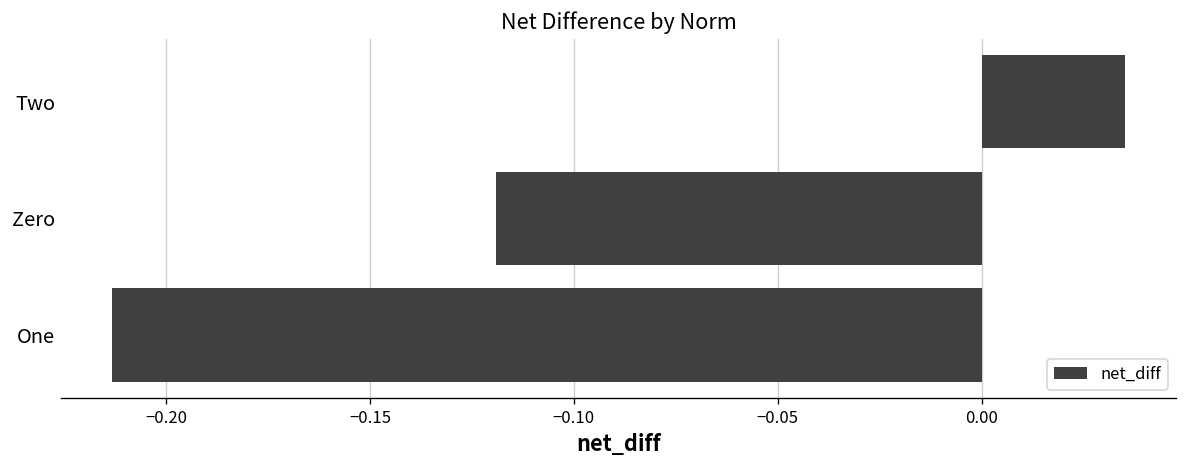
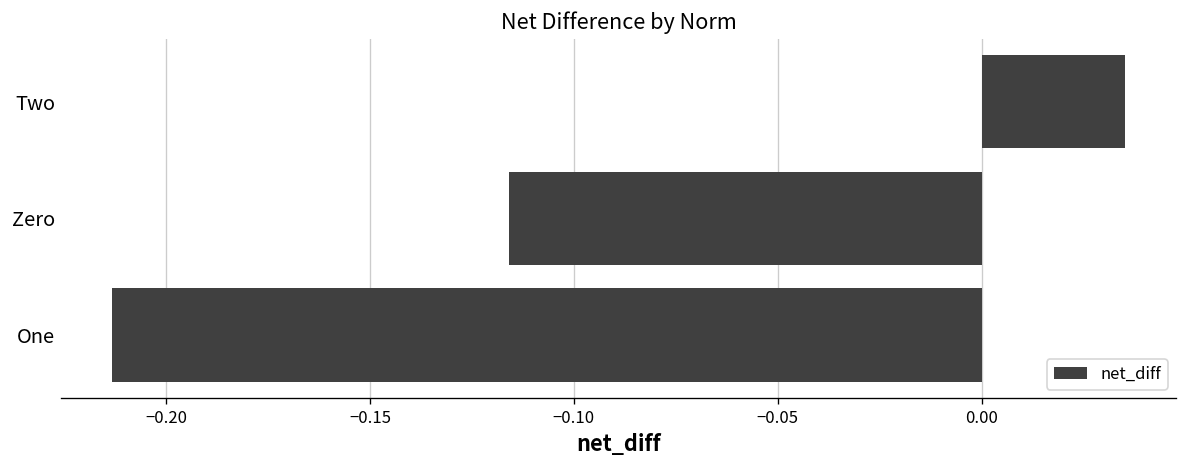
Zero: -0.119 -> -0.116
